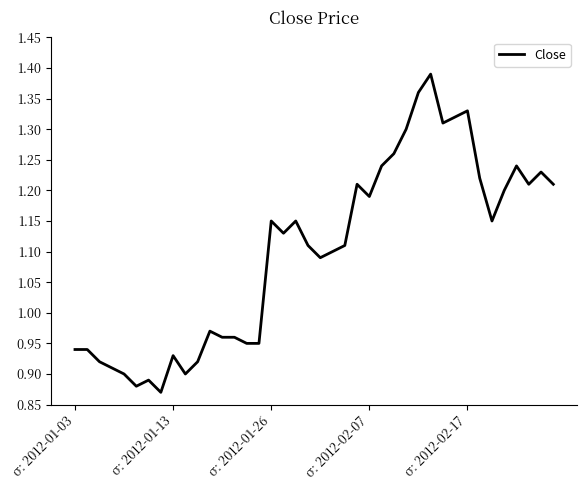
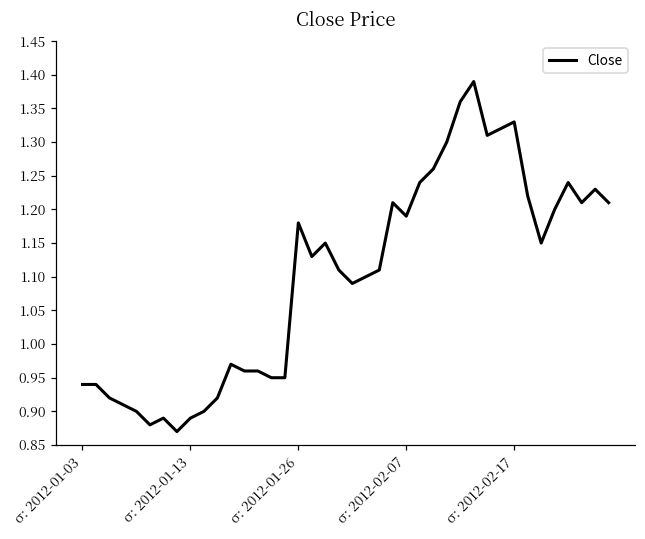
σ: 2012-01-13: 0.93 -> 0.89
σ: 2012-01-26: 1.15 -> 1.18
